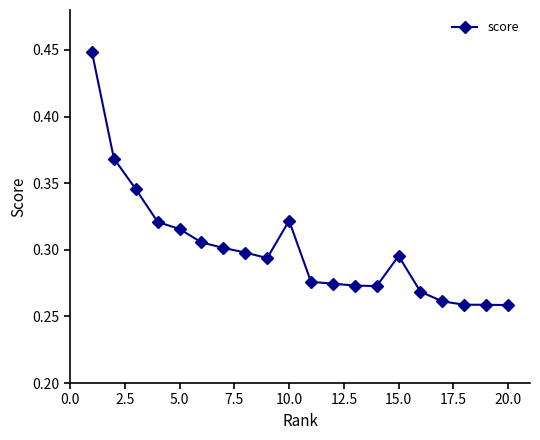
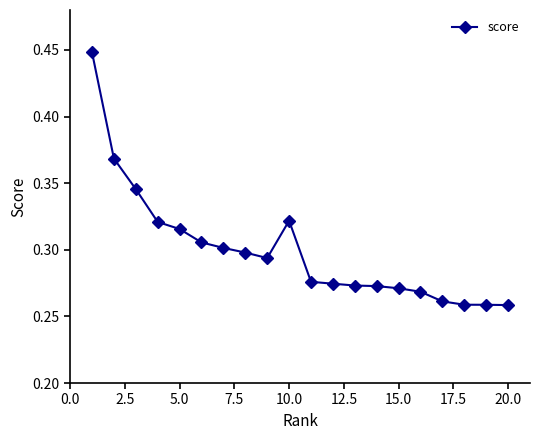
15.0: 0.295 -> 0.271
